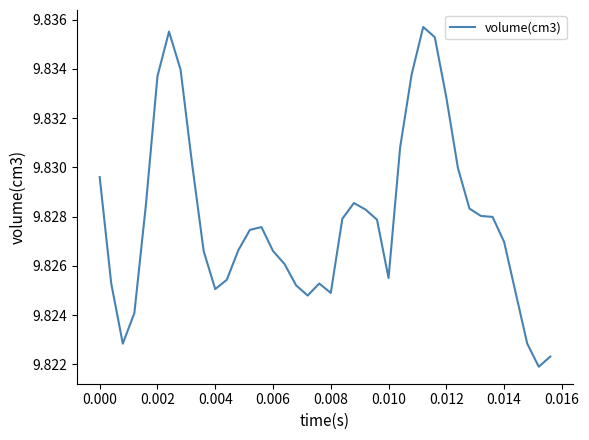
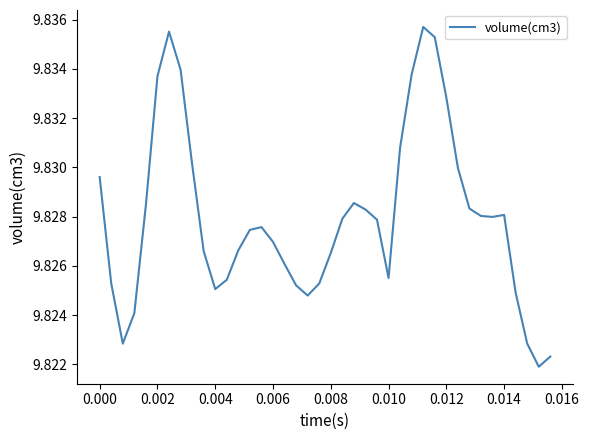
0.006: 9.8266 -> 9.8270
0.008: 9.8249 -> 9.8265
0.014: 9.8270 -> 9.8281
